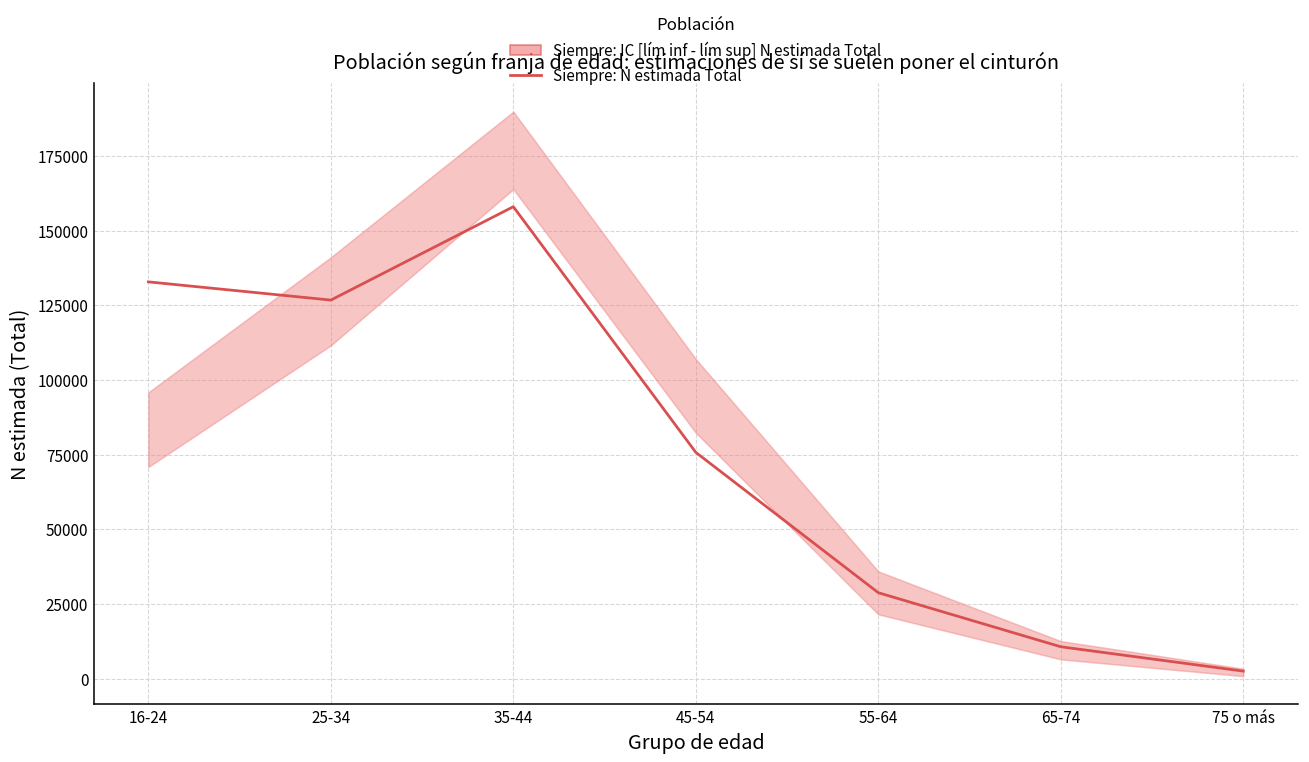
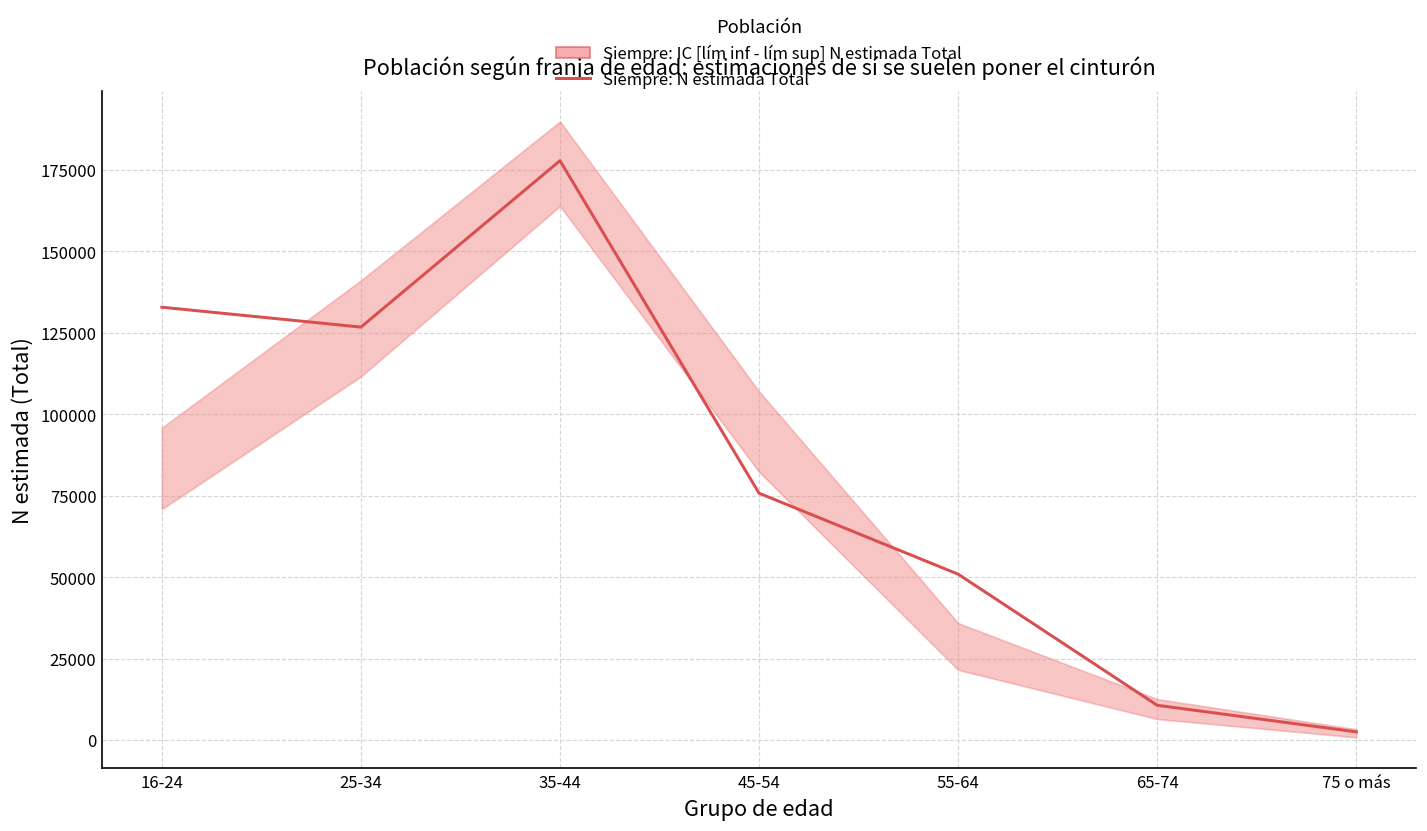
Siempre: N estimada Total, 35-44: 158000 -> 178000
Siempre: N estimada Total, 55-64: 29000 -> 51000
